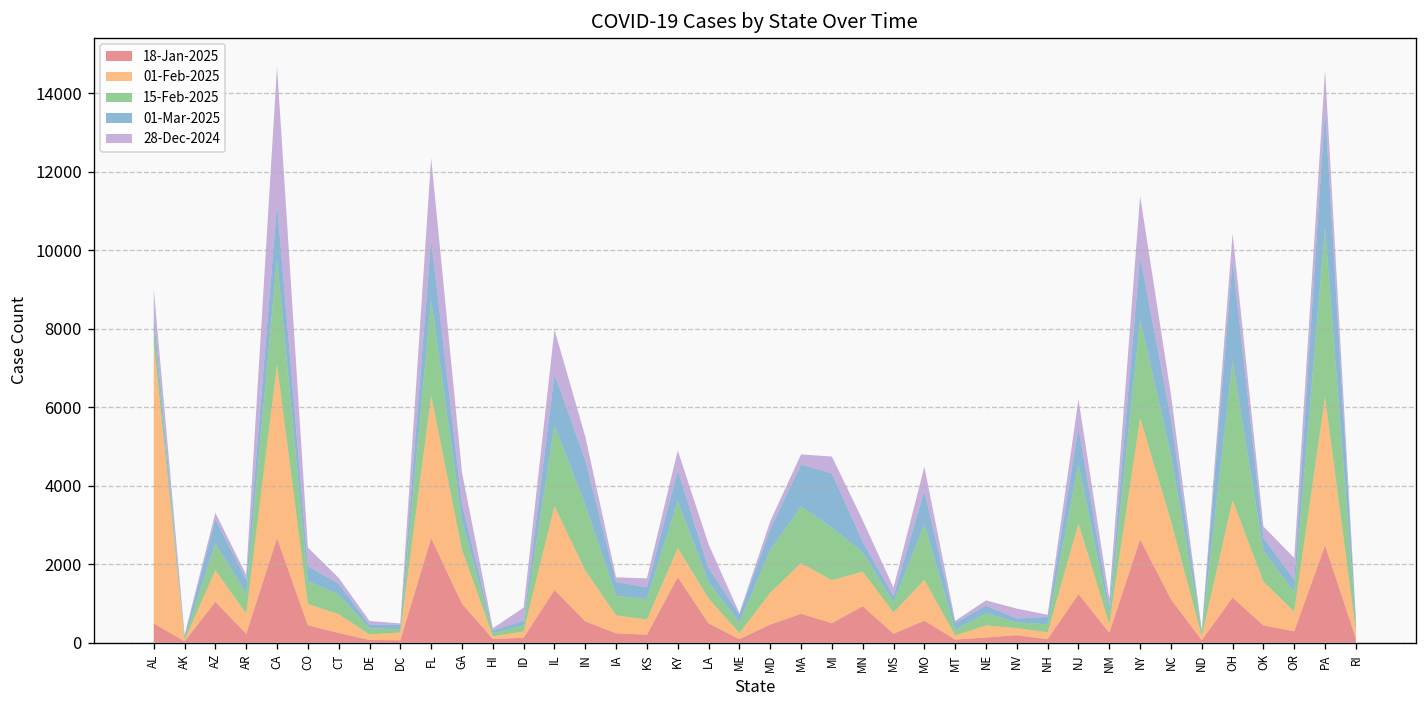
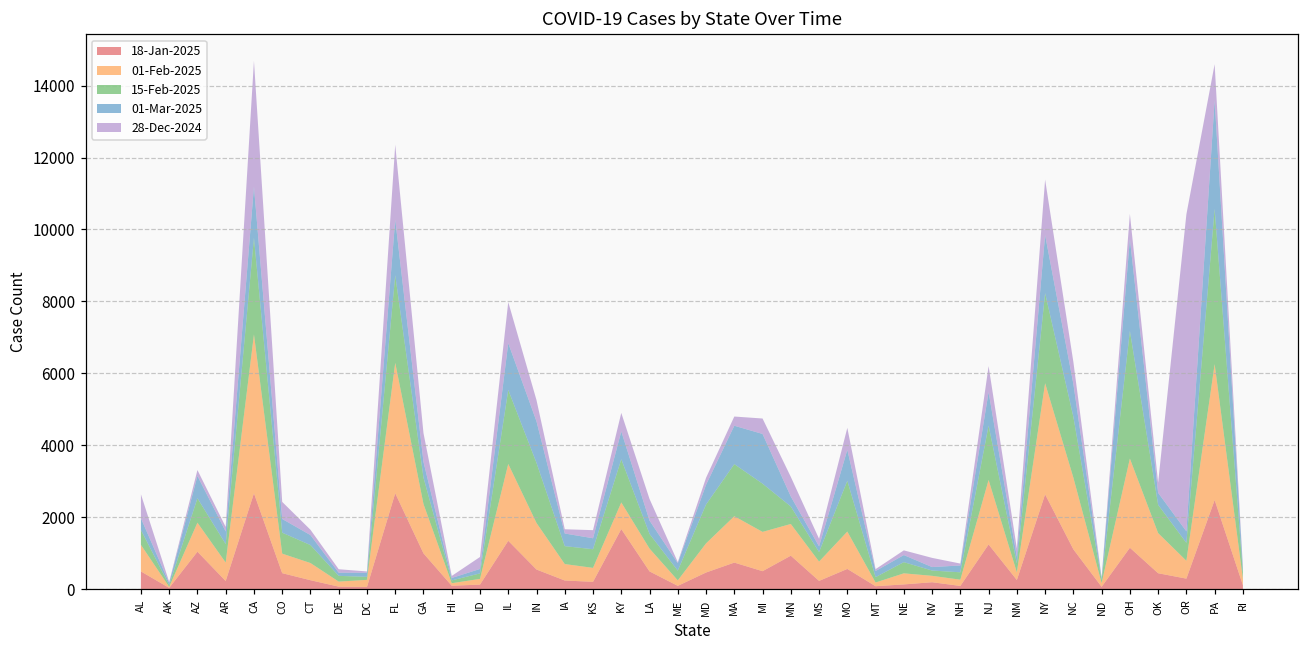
01-Feb-2025, AL: 7100 -> 700
28-Dec-2024, OR: 600 -> 8800
